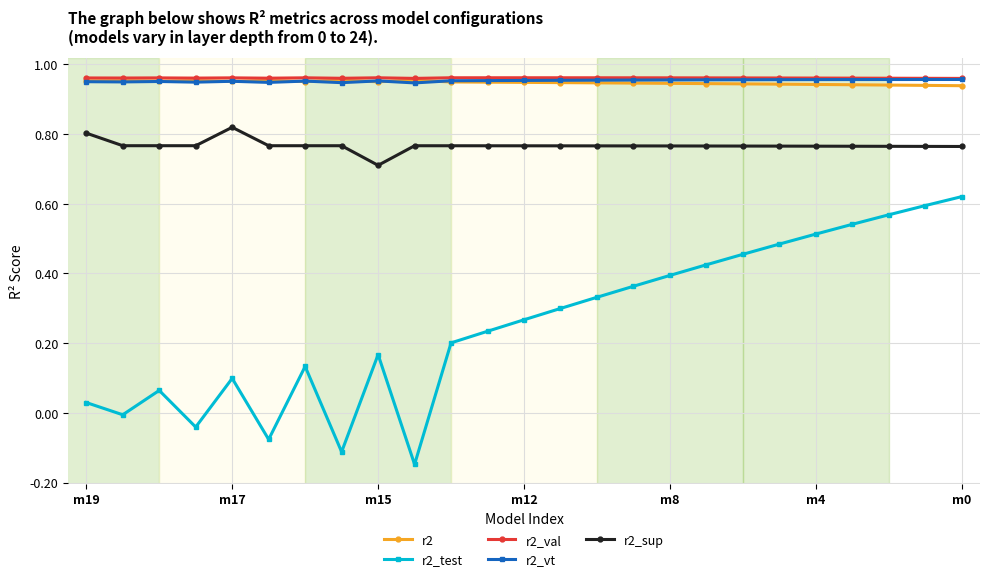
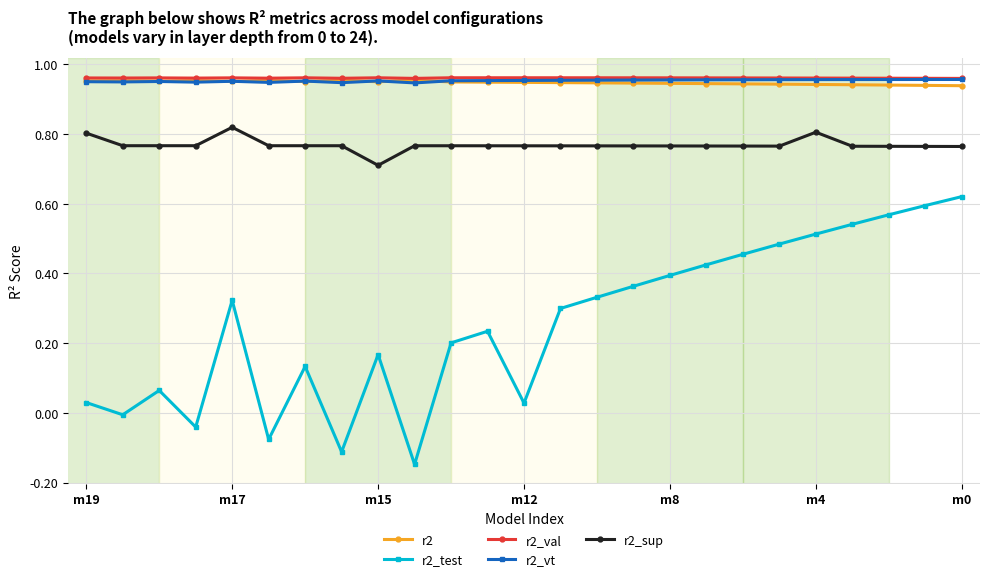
r2_test, m17: 0.10 -> 0.32
r2_test, m12: 0.27 -> 0.03
r2_sup, m4: 0.77 -> 0.81
